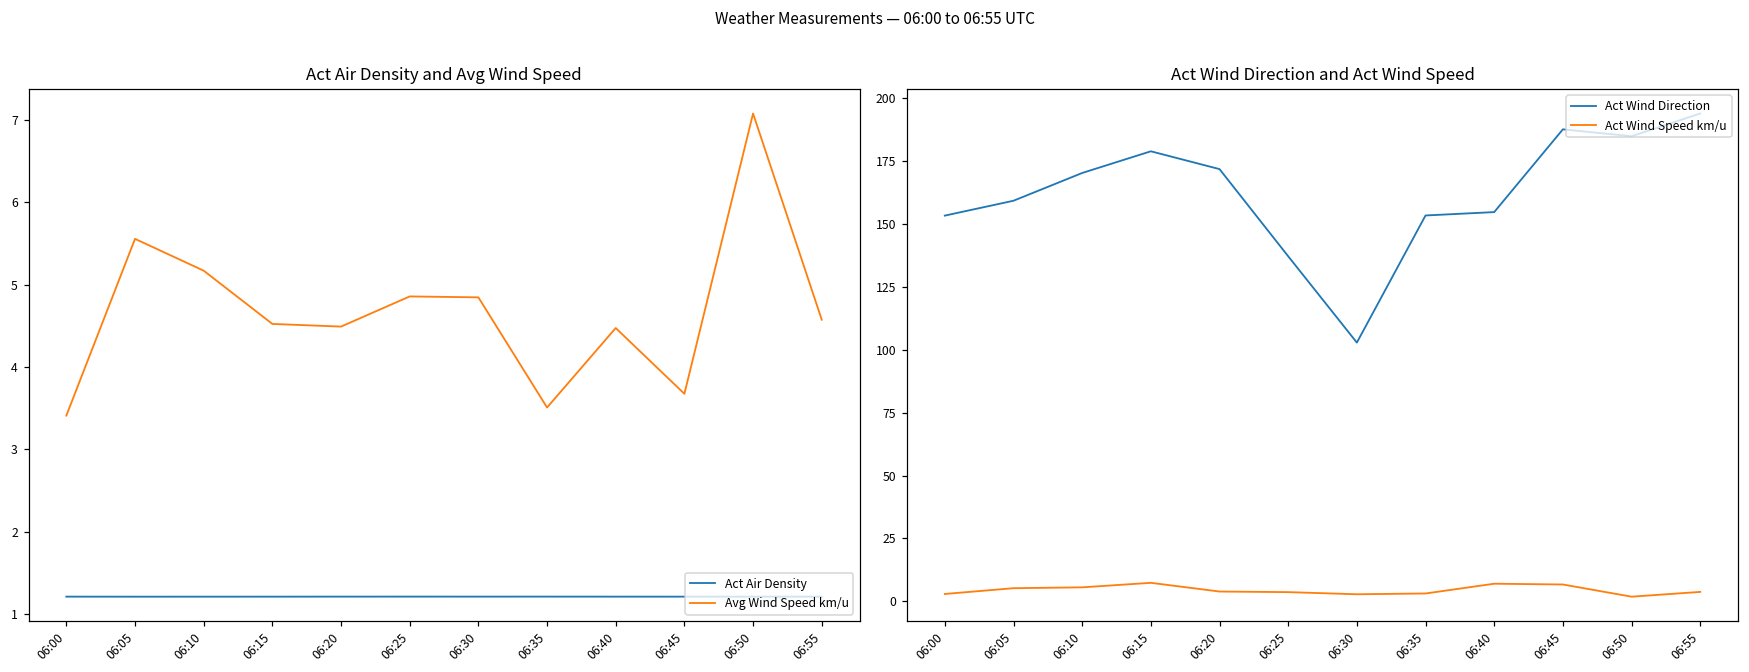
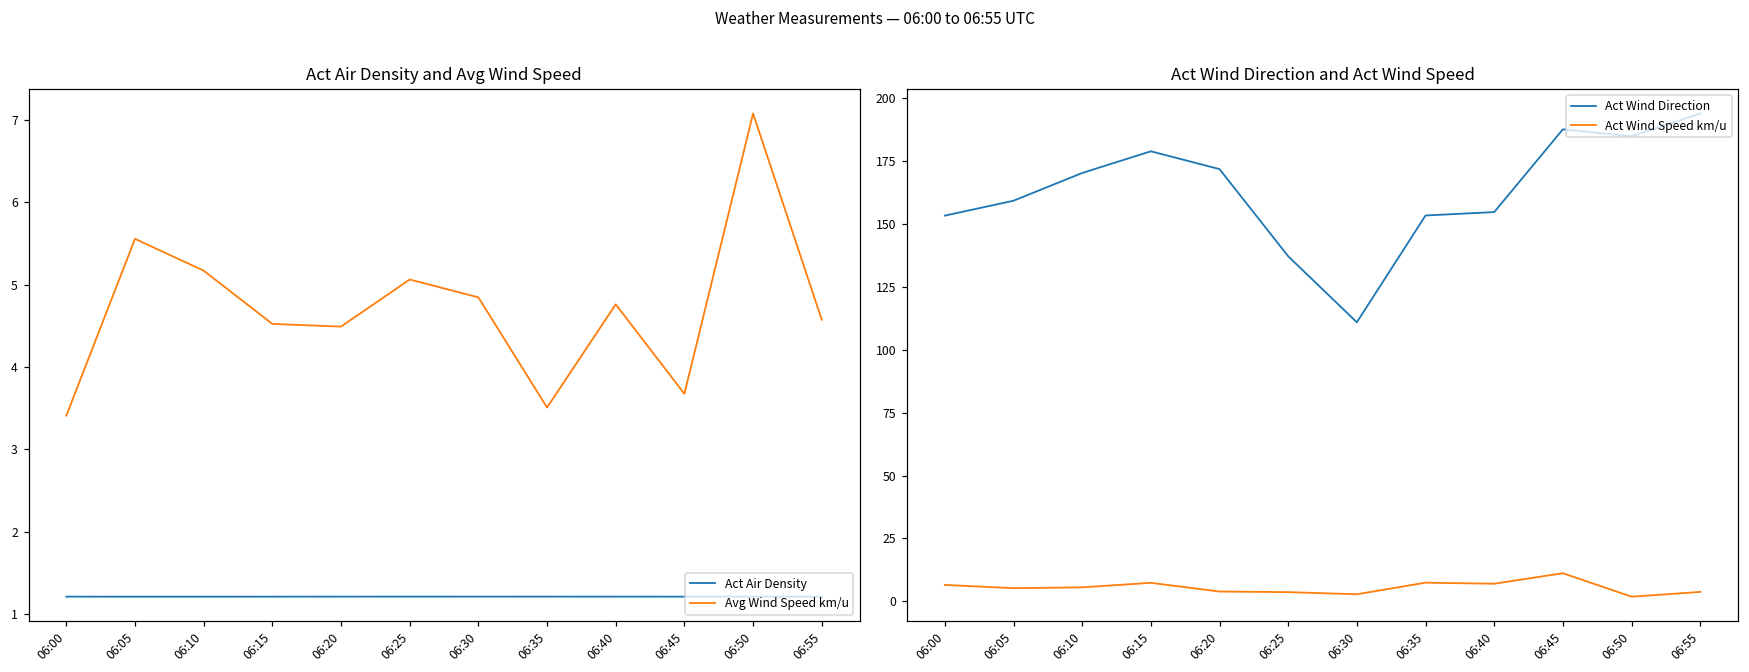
Act Air Density and Avg Wind Speed, Avg Wind Speed km/u, 06:25: 4.9 -> 5.1
Act Air Density and Avg Wind Speed, Avg Wind Speed km/u, 06:40: 4.5 -> 4.8
Act Wind Direction and Act Wind Speed, Act Wind Speed km/u, 06:00: 3 -> 6
Act Wind Direction and Act Wind Speed, Act Wind Direction, 06:30: 103 -> 111
Act Wind Direction and Act Wind Speed, Act Wind Speed km/u, 06:35: 3 -> 7
Act Wind Direction and Act Wind Speed, Act Wind Speed km/u, 06:45: 7 -> 11
